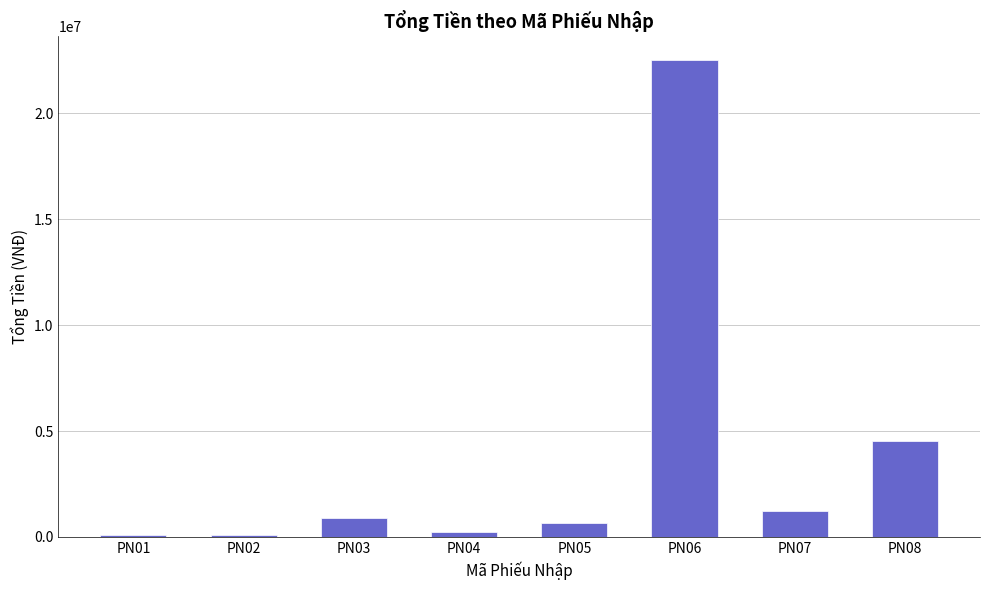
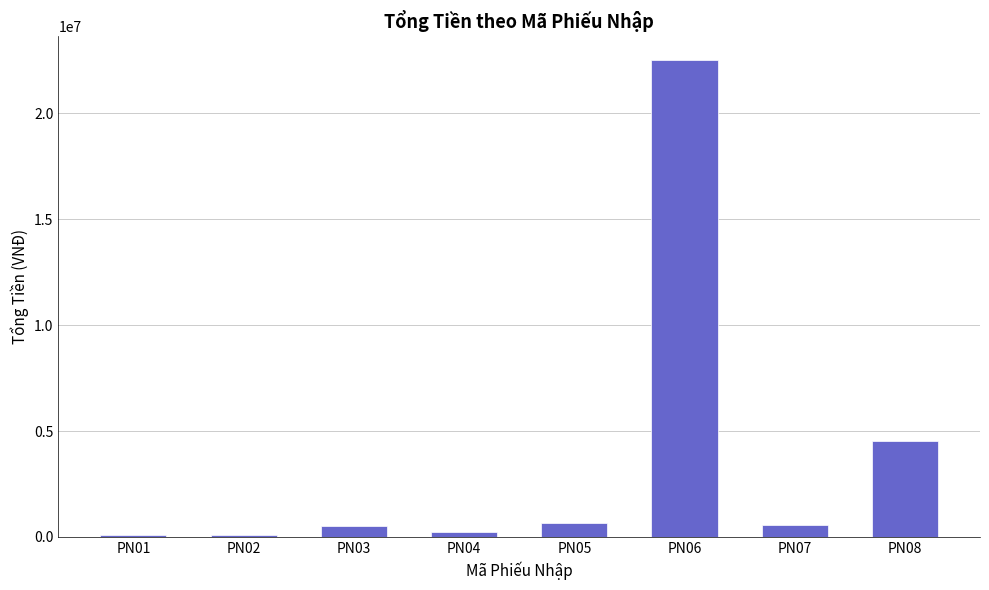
PN03: 900000 -> 500000
PN07: 1200000 -> 600000
